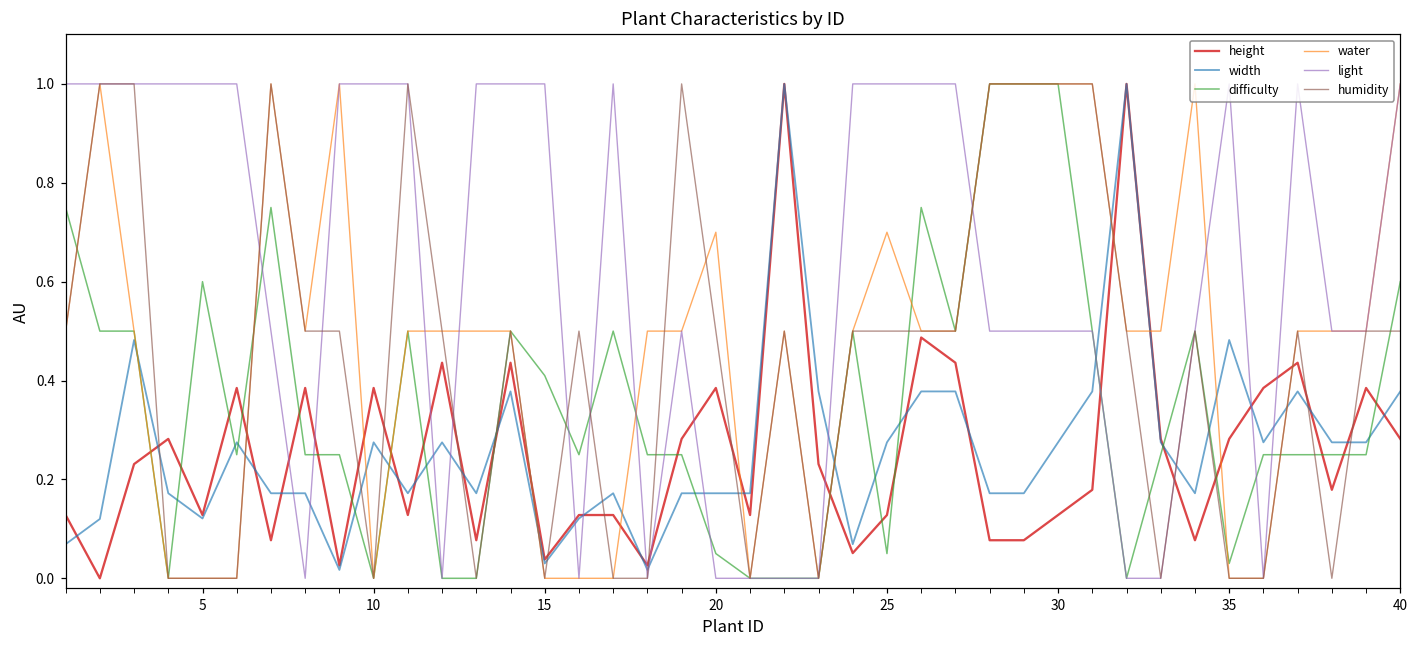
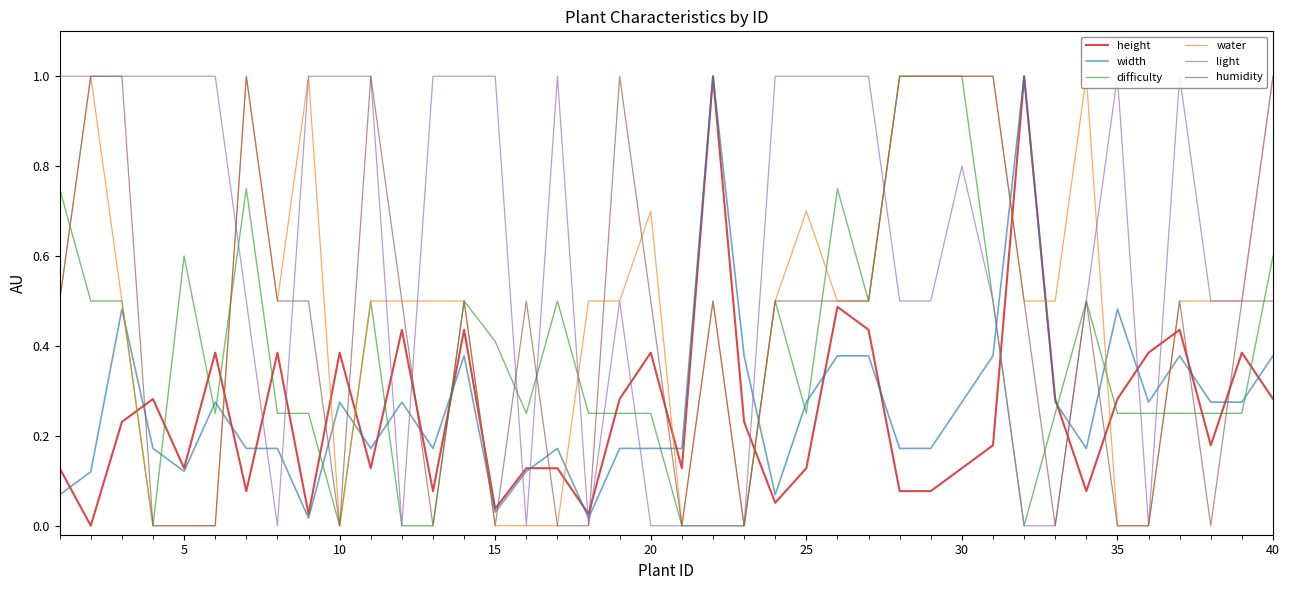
difficulty, 20: 0.05 -> 0.25
difficulty, 25: 0.05 -> 0.25
light, 30: 0.5 -> 0.8
difficulty, 35: 0.03 -> 0.25
